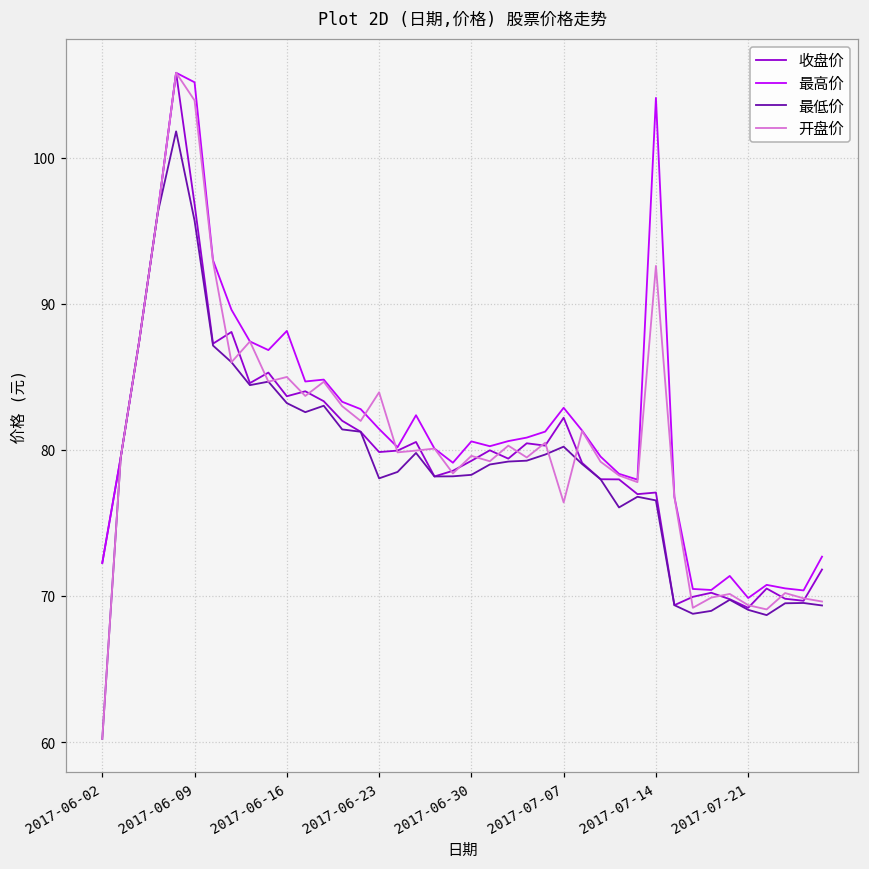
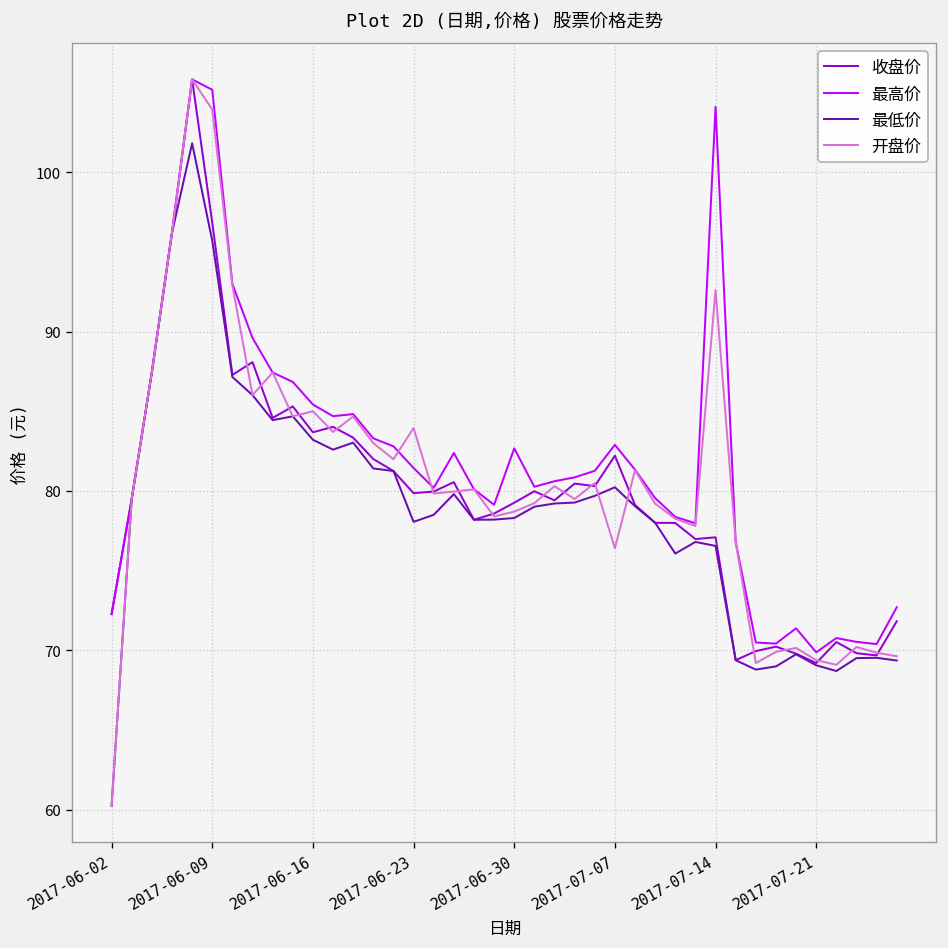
最高价, 2017-06-16: 88.2 -> 85.4
最高价, 2017-06-30: 80.6 -> 82.7
开盘价, 2017-06-30: 79.6 -> 78.7
